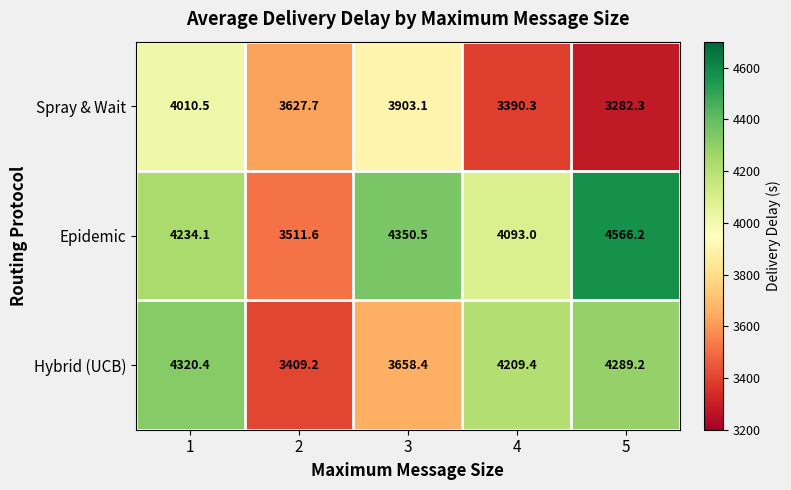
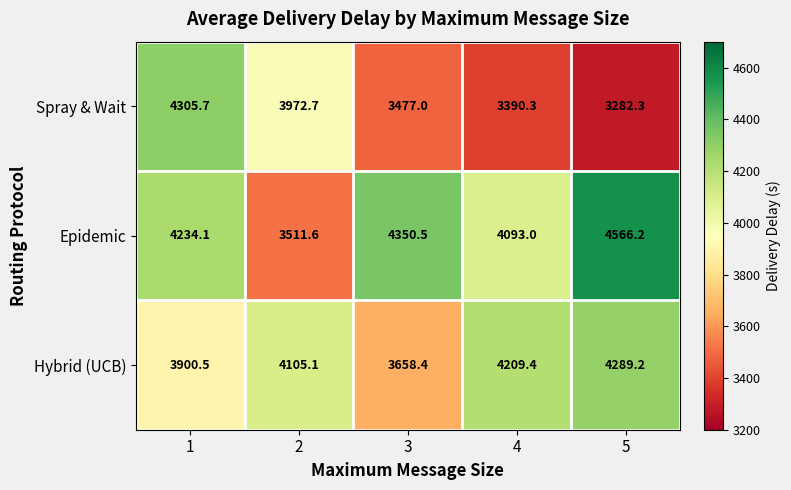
Spray & Wait, 1: 4010.5 -> 4305.7
Spray & Wait, 2: 3627.7 -> 3972.7
Spray & Wait, 3: 3903.1 -> 3477.0
Hybrid (UCB), 1: 4320.4 -> 3900.5
Hybrid (UCB), 2: 3409.2 -> 4105.1
